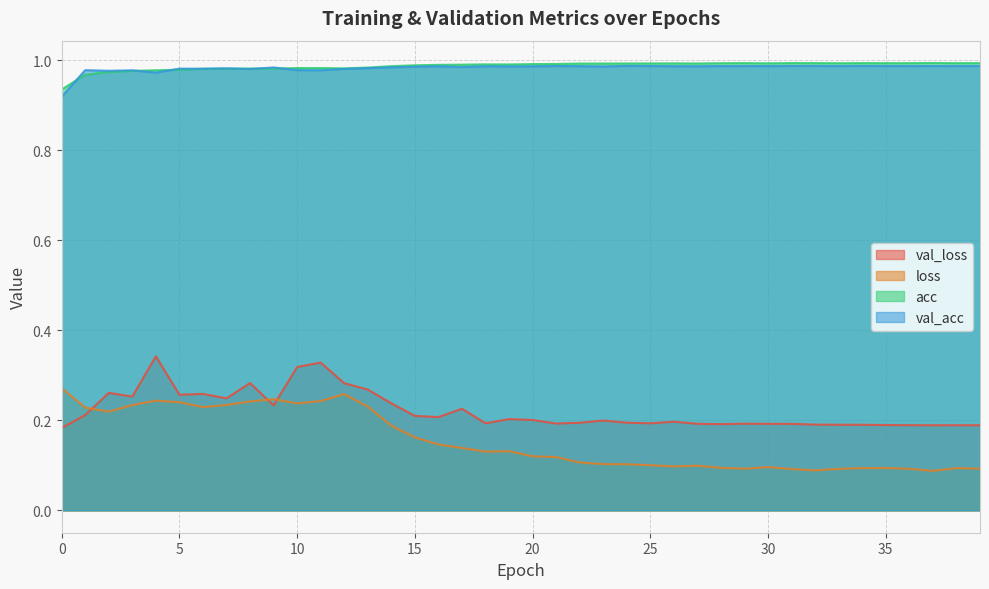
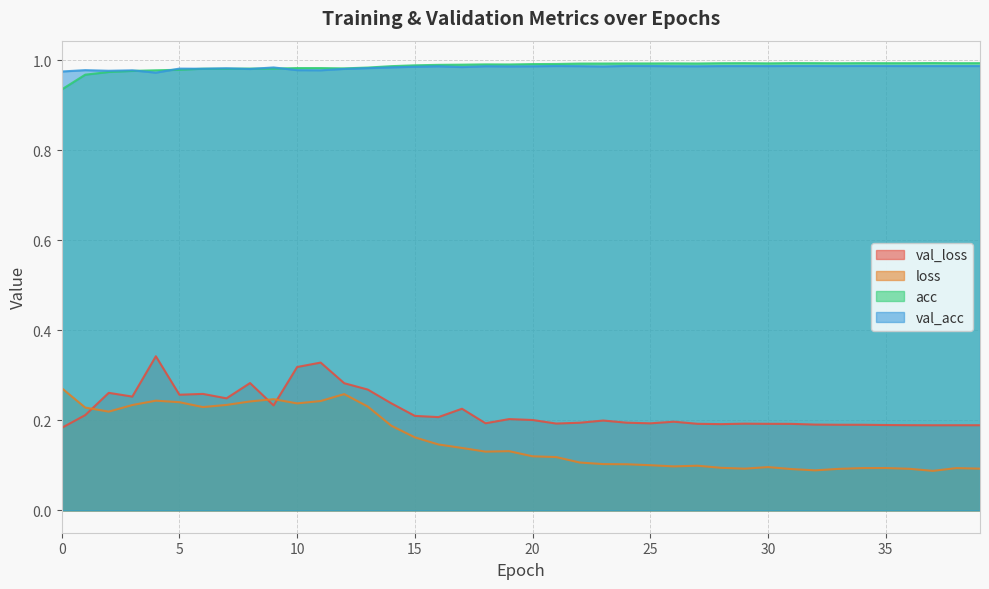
val_acc, 0: 0.92 -> 0.98
